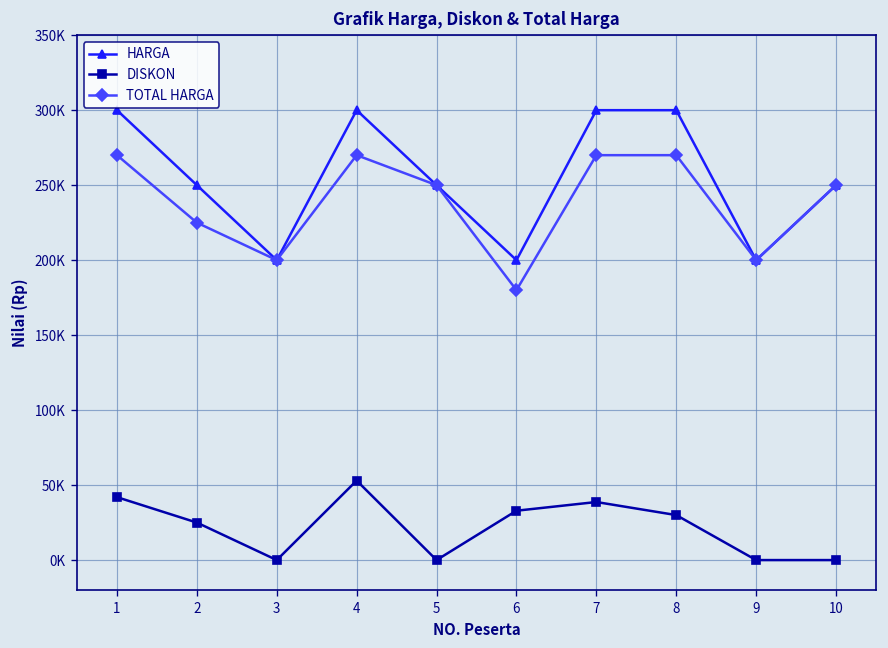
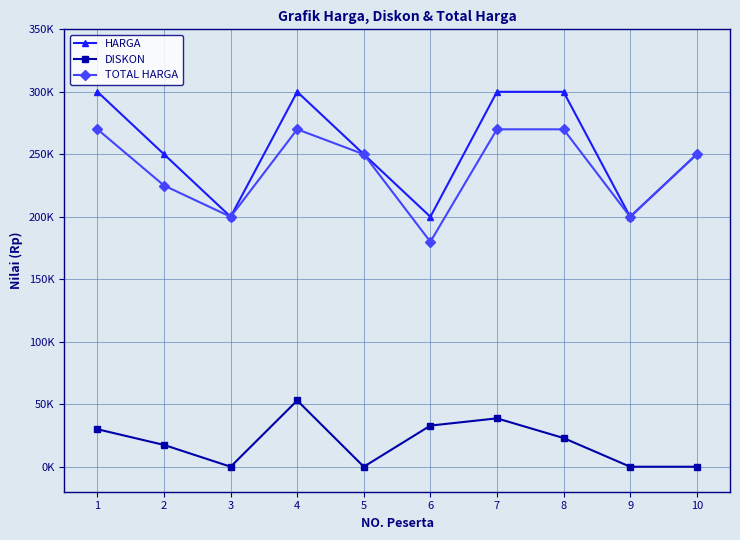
DISKON, 1: 42000 -> 30000
DISKON, 2: 25000 -> 17000
DISKON, 8: 30000 -> 23000
